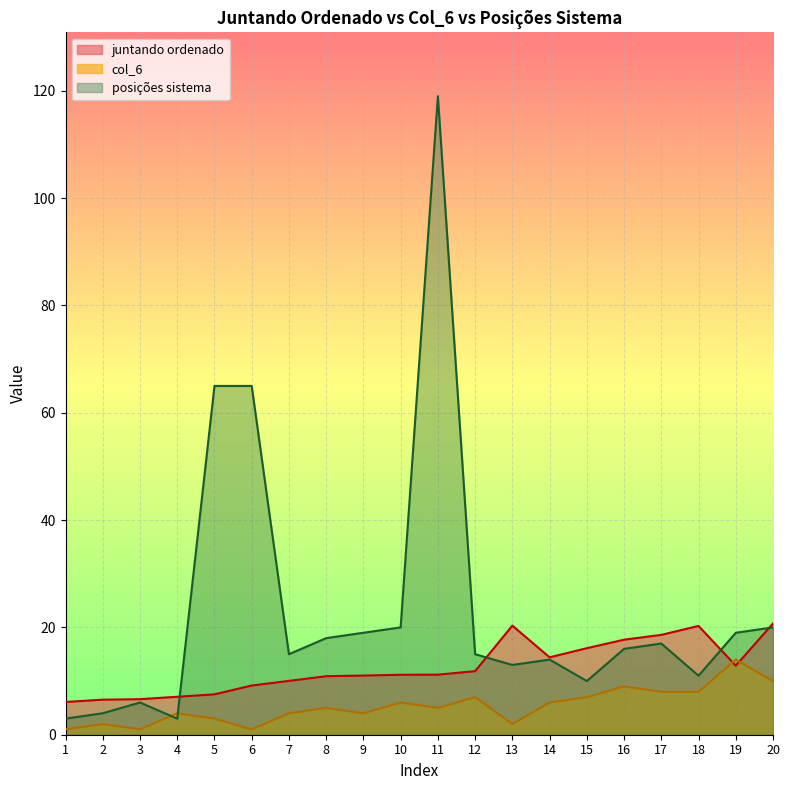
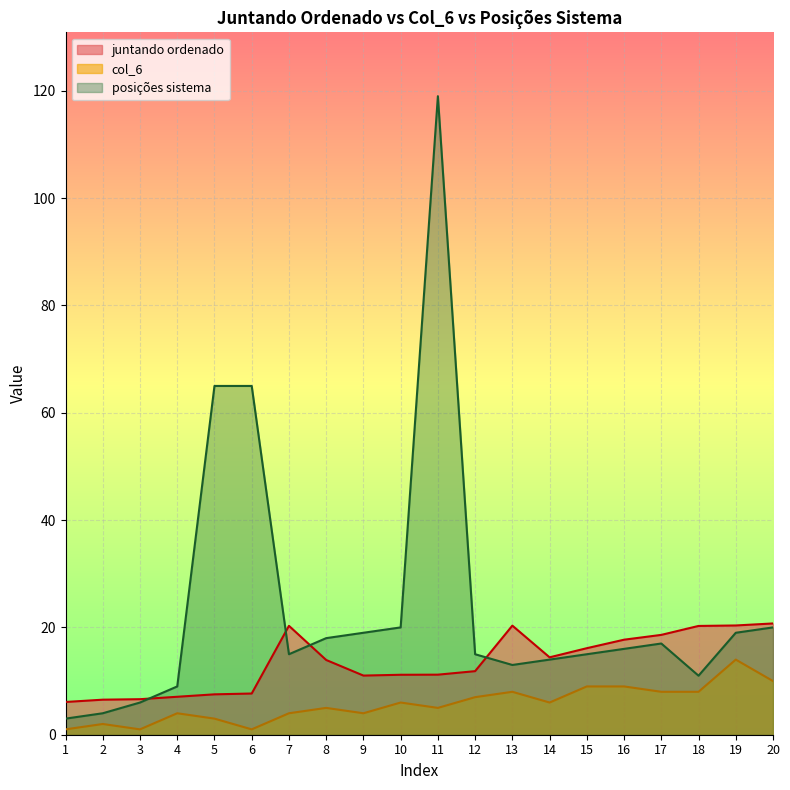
posições sistema, 4: 3 -> 9
juntando ordenado, 6: 9 -> 8
juntando ordenado, 7: 10 -> 20
juntando ordenado, 8: 11 -> 14
col_6, 13: 2 -> 8
col_6, 15: 7 -> 9
posições sistema, 15: 10 -> 15
juntando ordenado, 19: 13 -> 20
